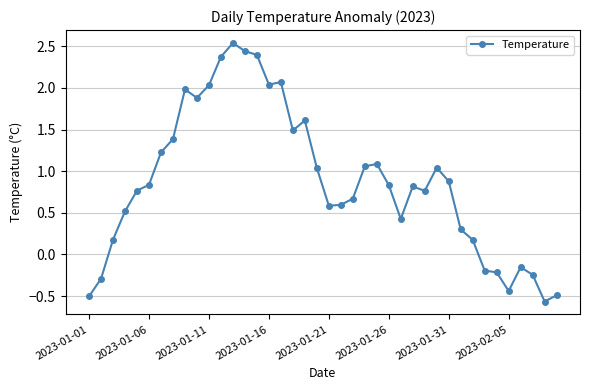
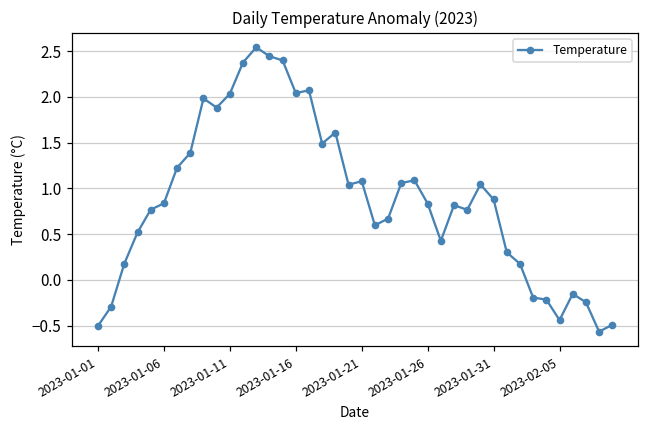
2023-01-21: 0.6 -> 1.1
